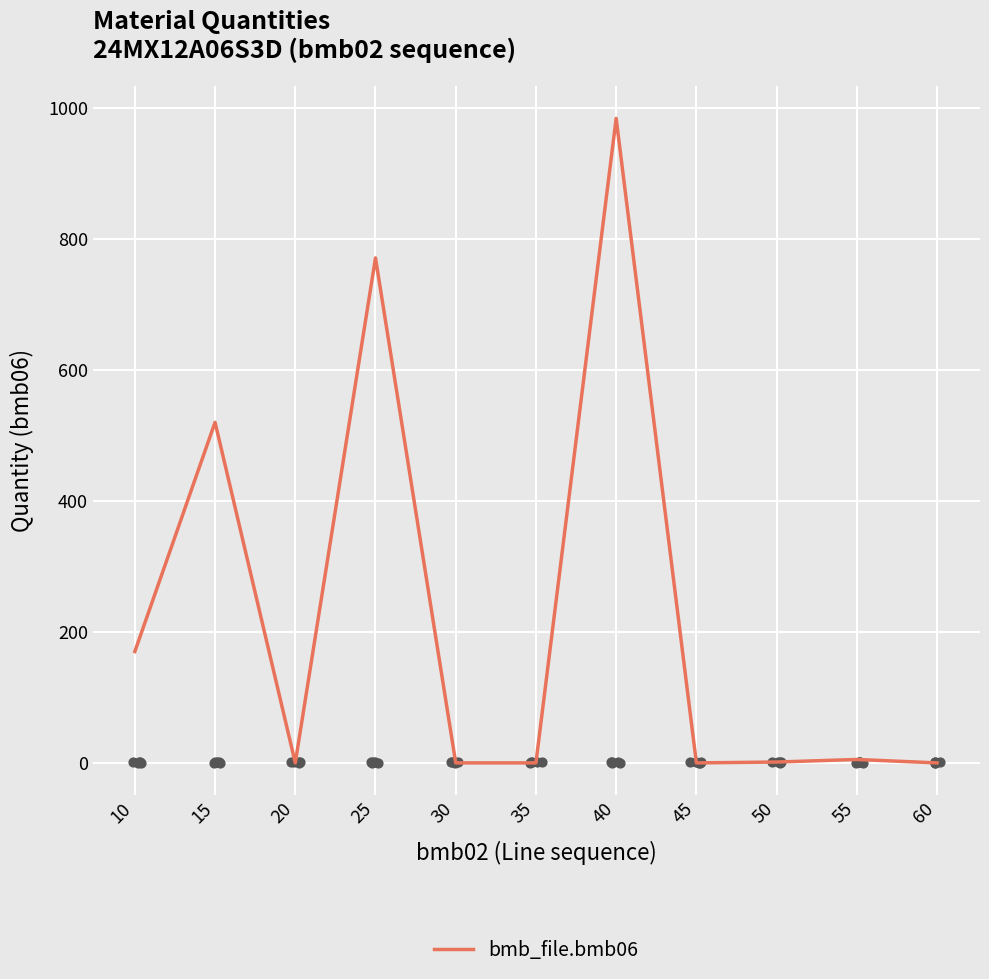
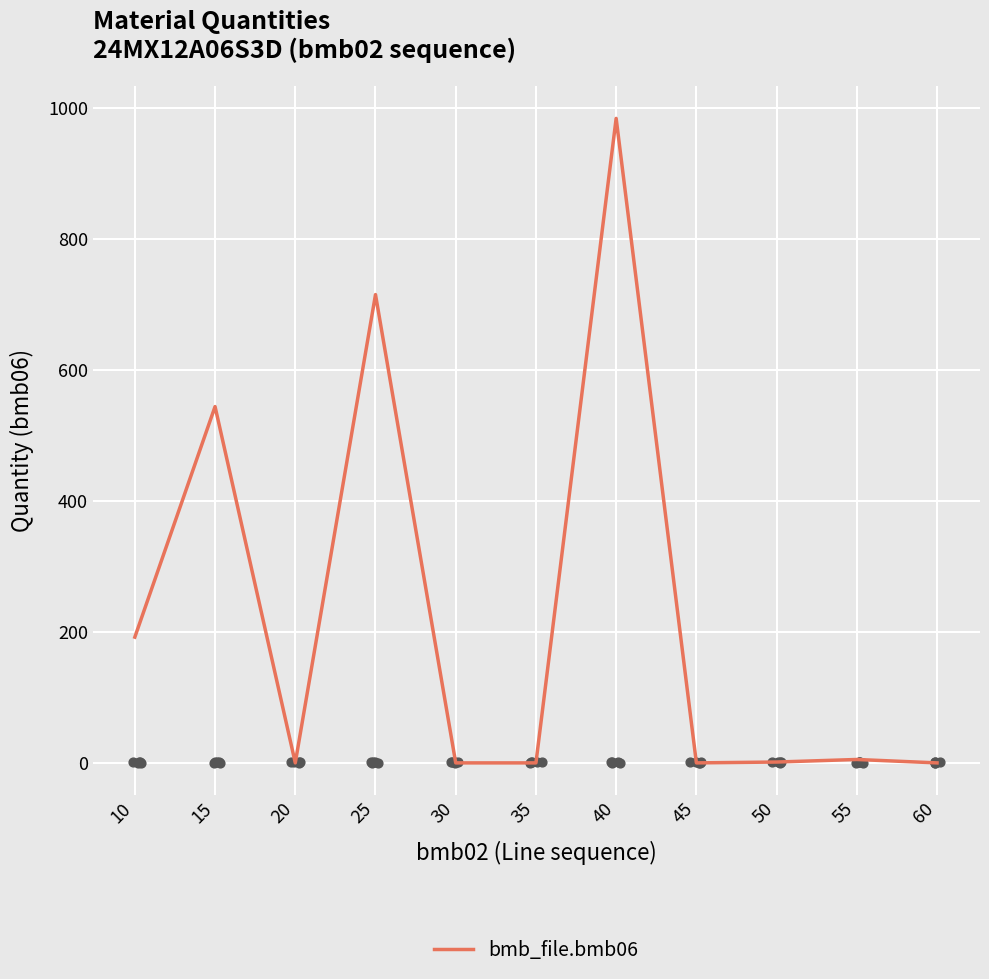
bmb_file.bmb06, 10: 170 -> 190
bmb_file.bmb06, 15: 520 -> 540
bmb_file.bmb06, 25: 770 -> 720
